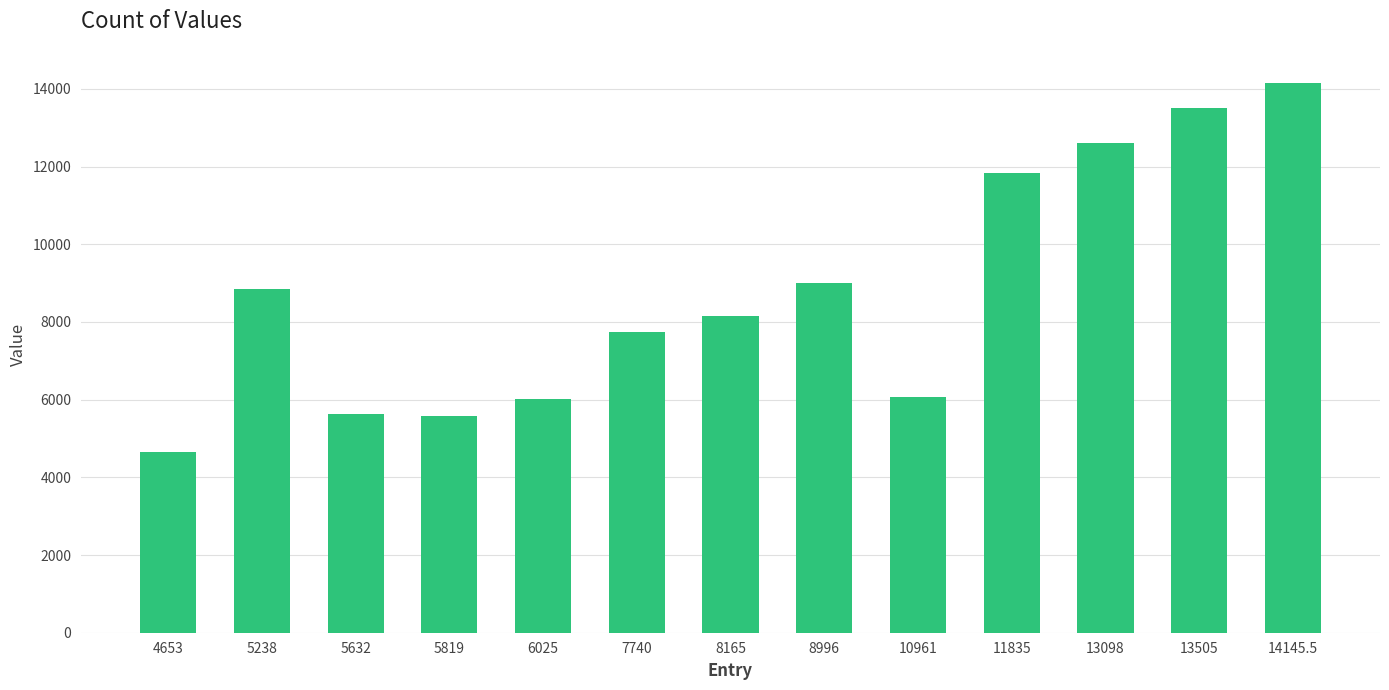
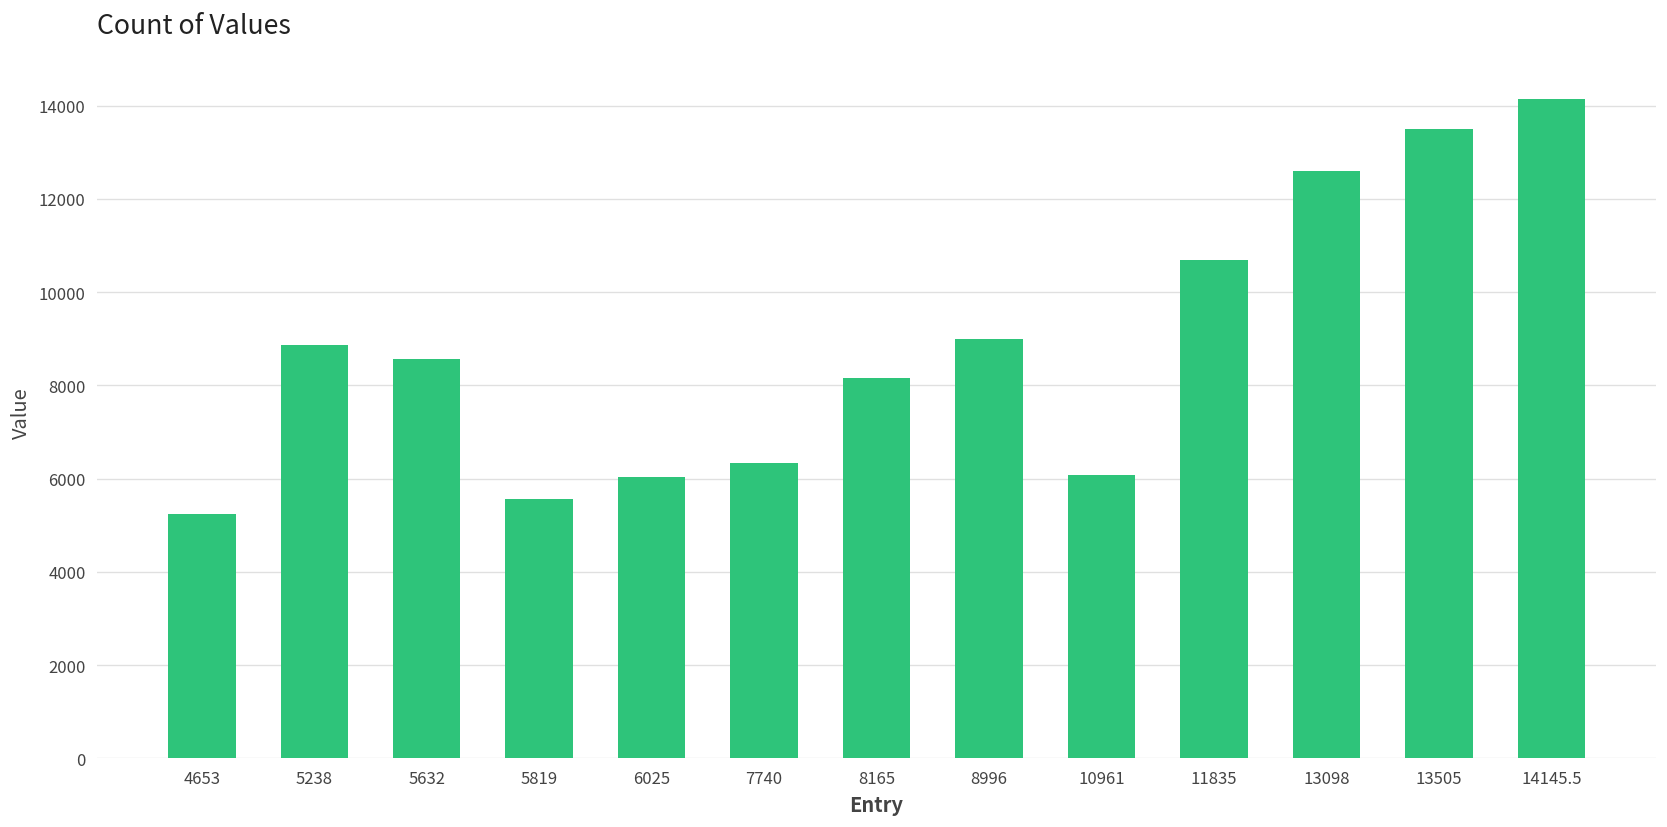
4653: 4700 -> 5200
5632: 5600 -> 8600
7740: 7700 -> 6300
11835: 11800 -> 10700
